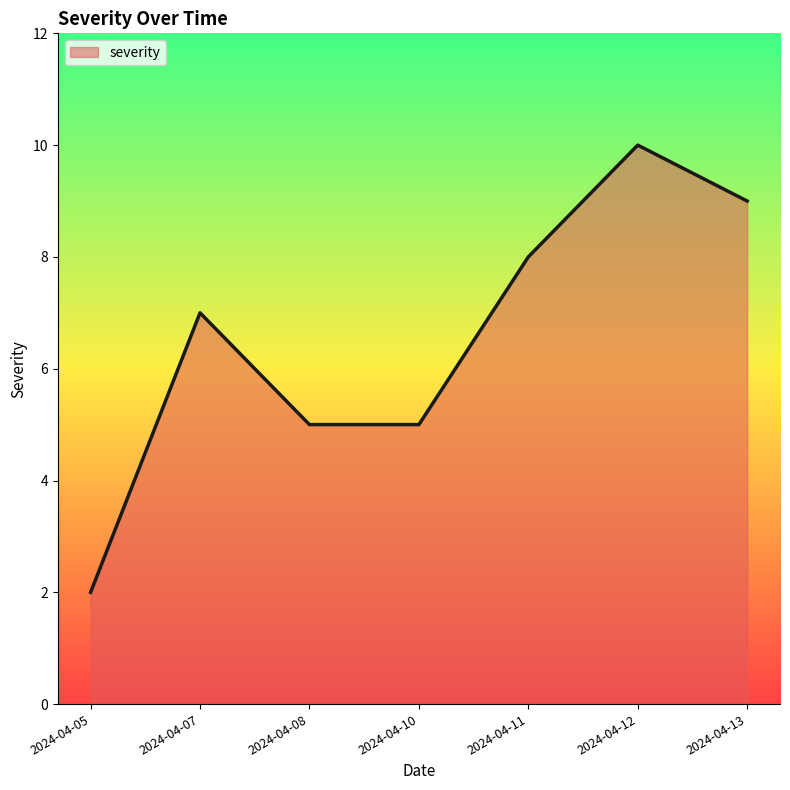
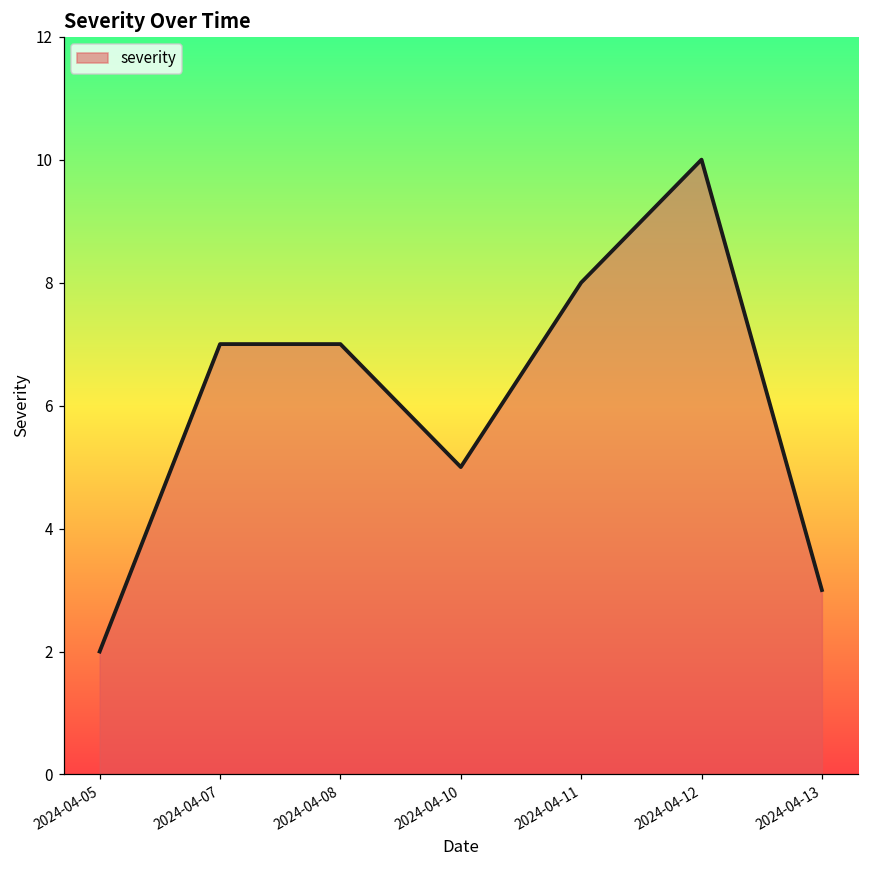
2024-04-08: 5 -> 7
2024-04-13: 9 -> 3
